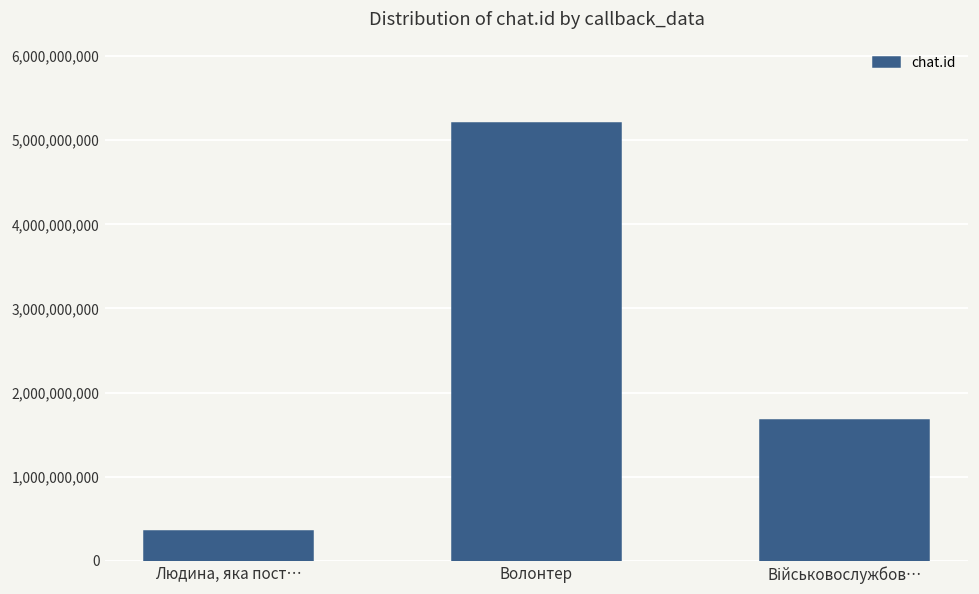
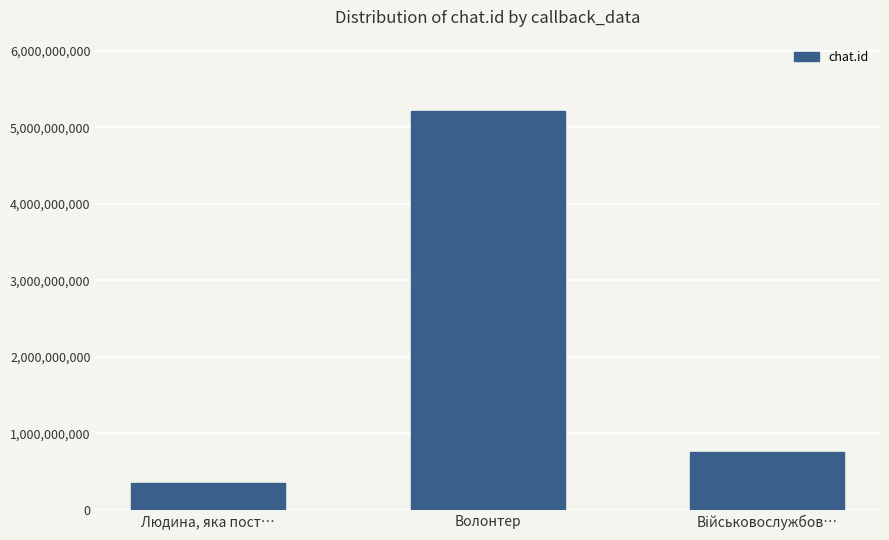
Військовослужбов…: 1,700,000,000 -> 800,000,000
